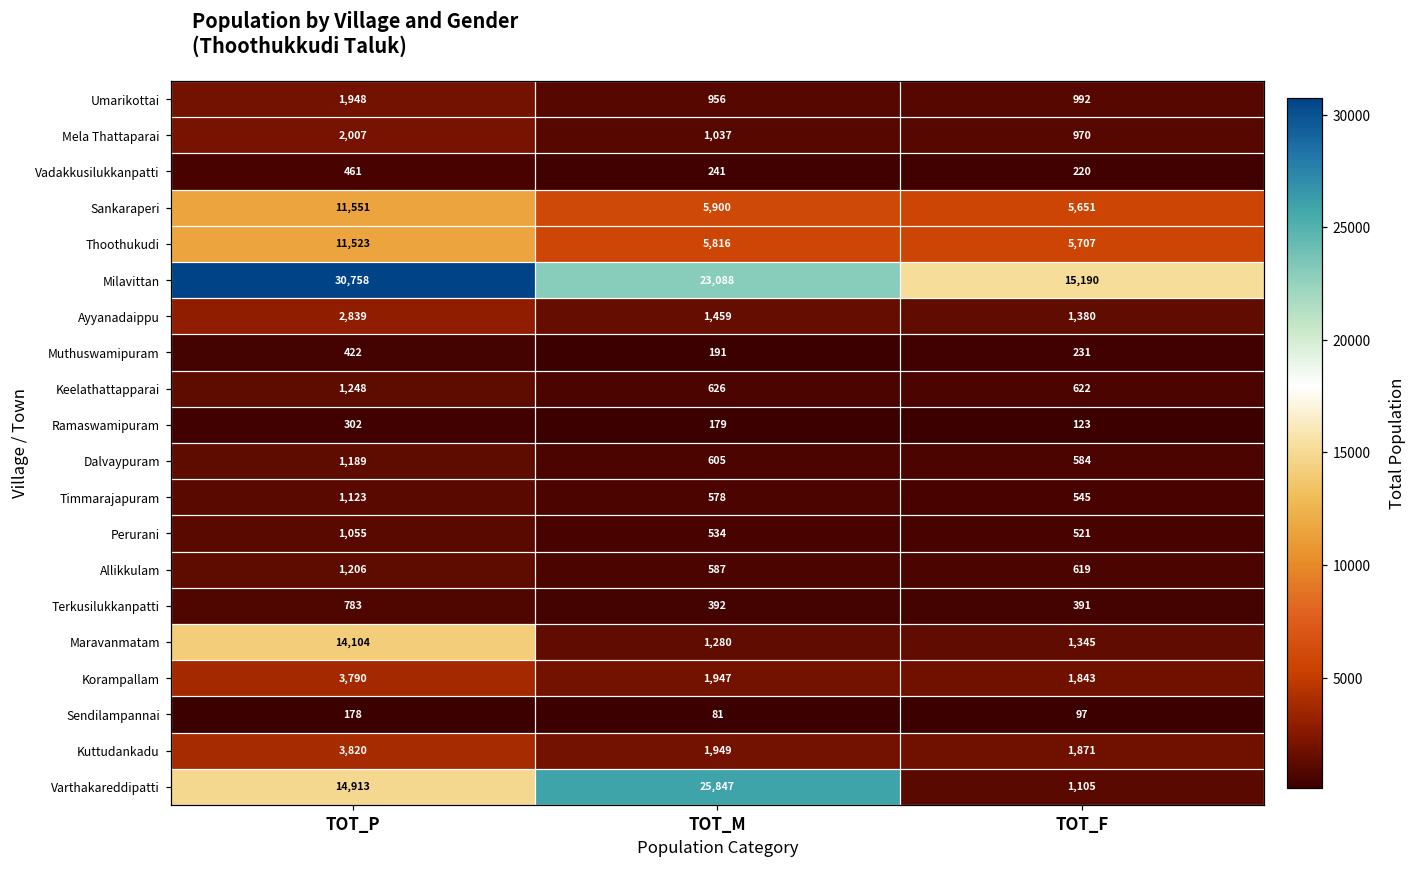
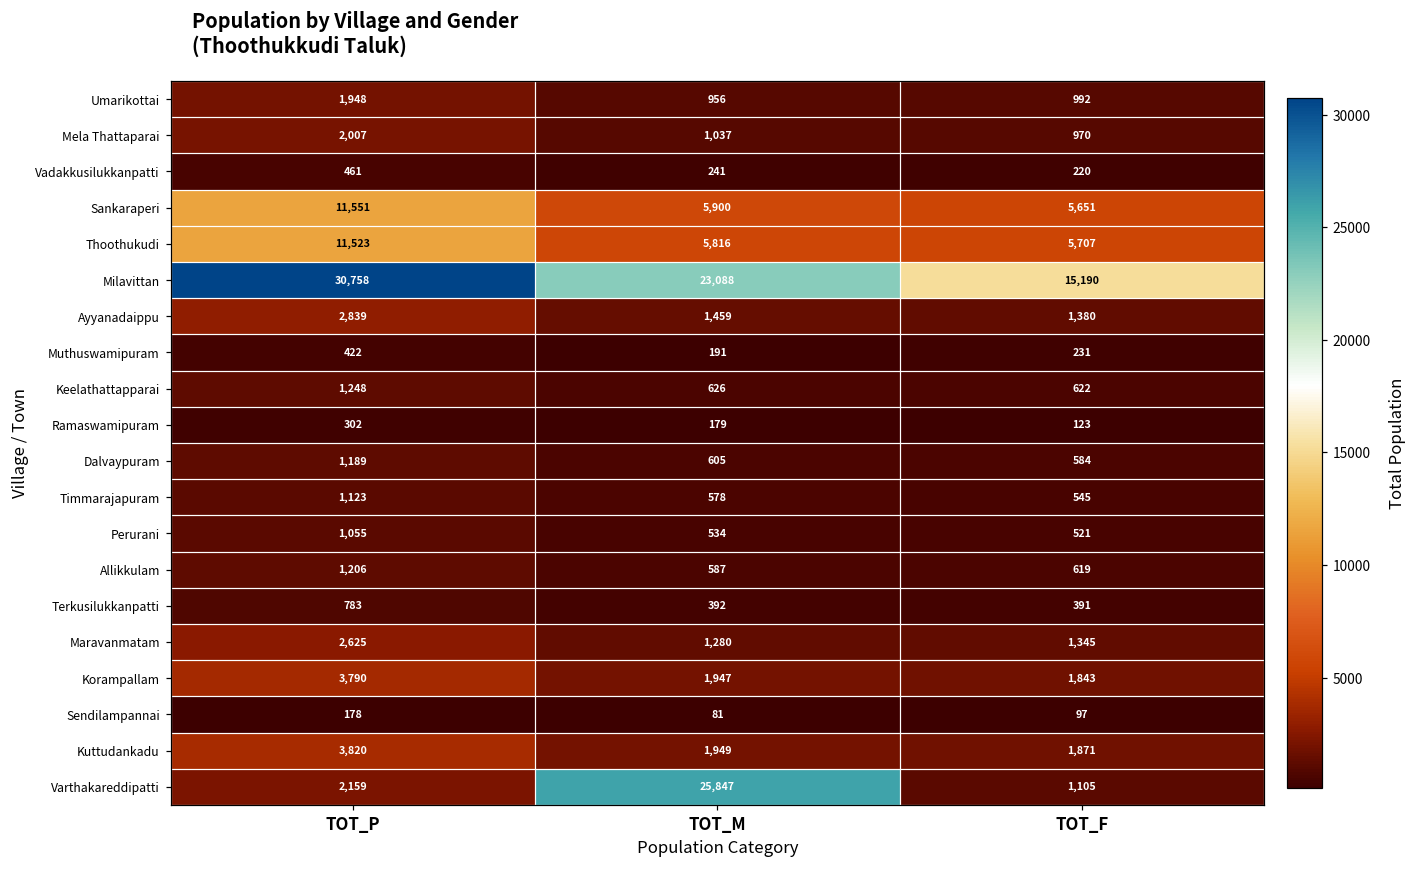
Maravanmatam, TOT_P: 14,104 -> 2,625
Varthakareddipatti, TOT_P: 14,913 -> 2,159
